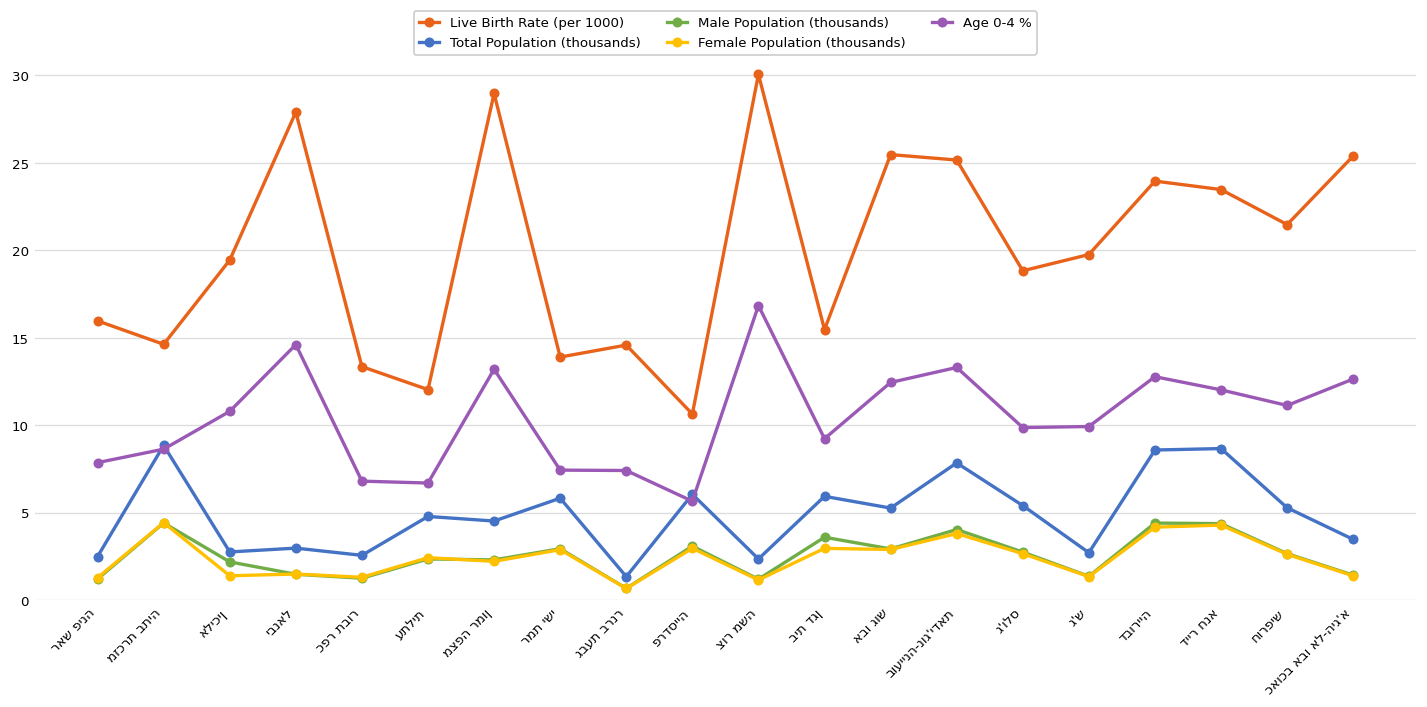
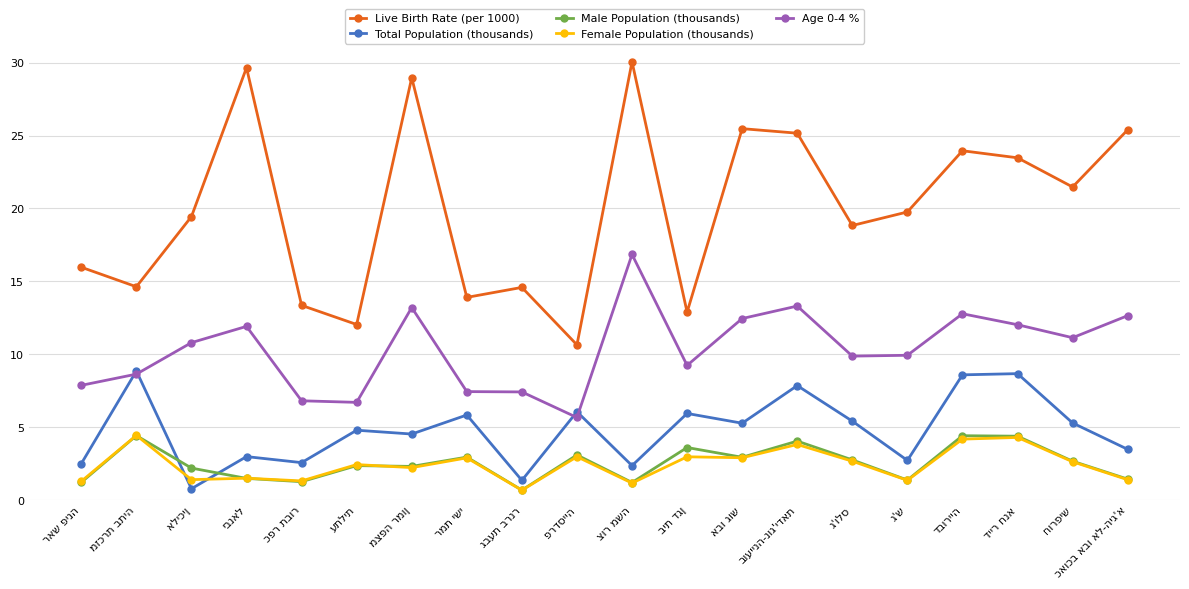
Total Population (thousands), אליכין: 2.8 -> 0.8
Live Birth Rate (per 1000), יבנאל: 27.9 -> 29.7
Age 0-4 %, יבנאל: 14.6 -> 11.9
Live Birth Rate (per 1000), בית דגן: 15.5 -> 12.9
